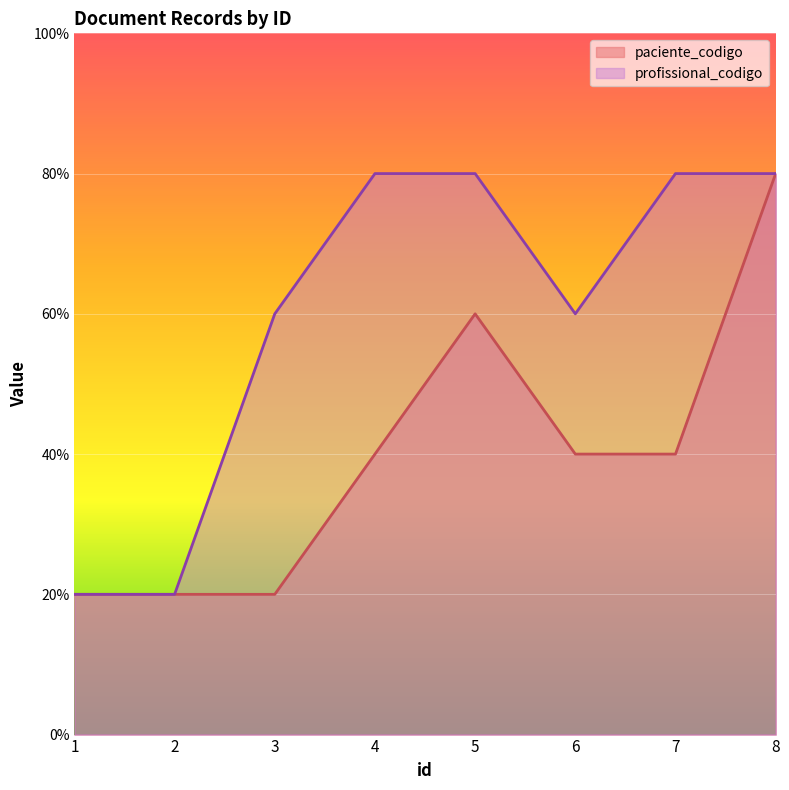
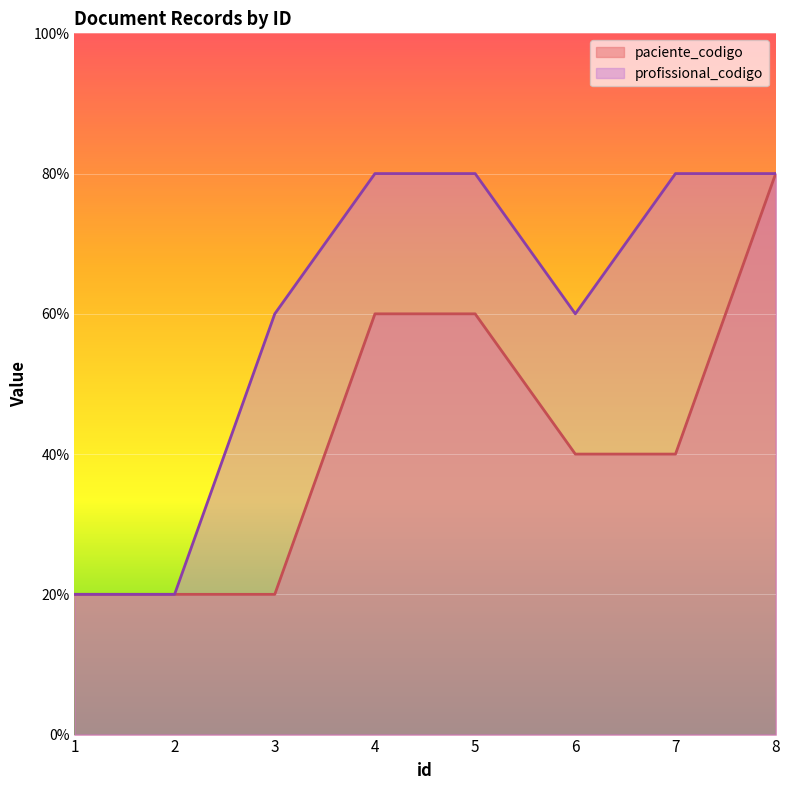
paciente_codigo, 4: 40% -> 60%
